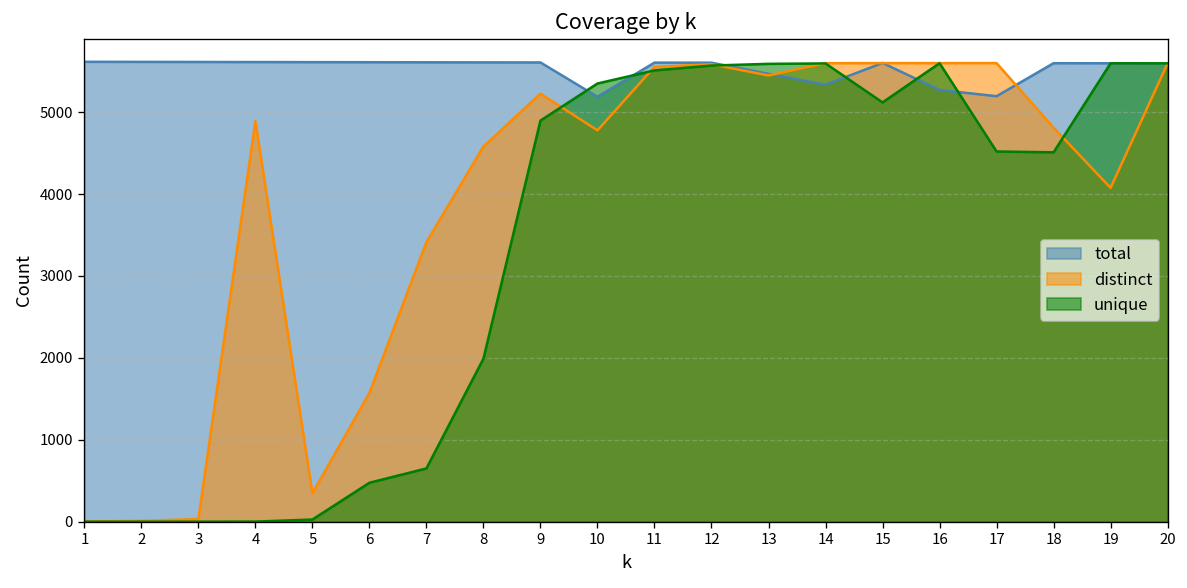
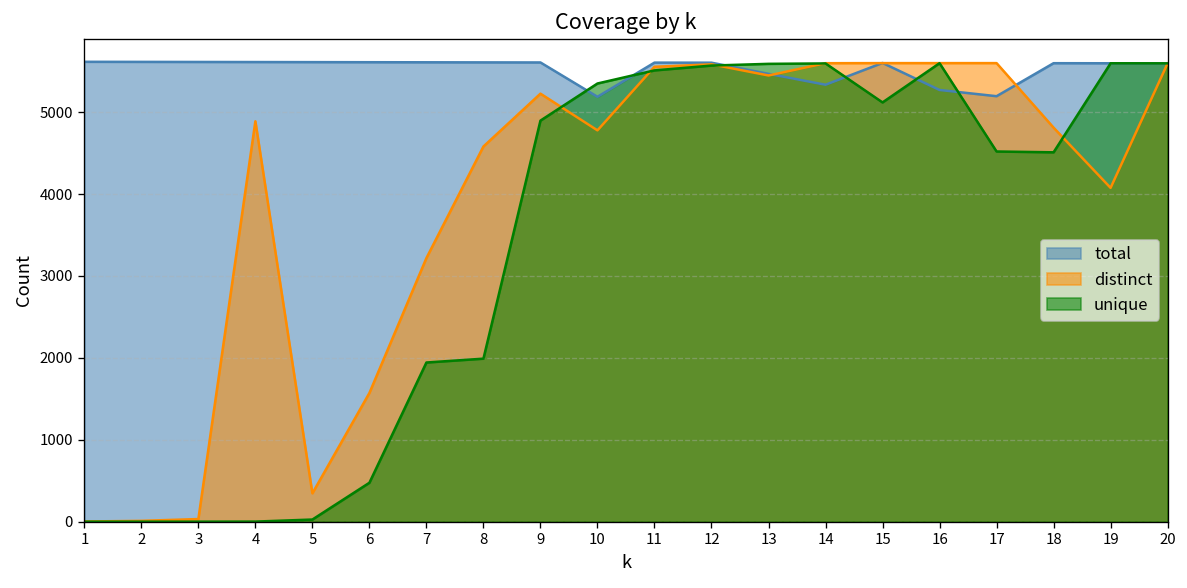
distinct, 7: 3400 -> 3200
unique, 7: 700 -> 1900
